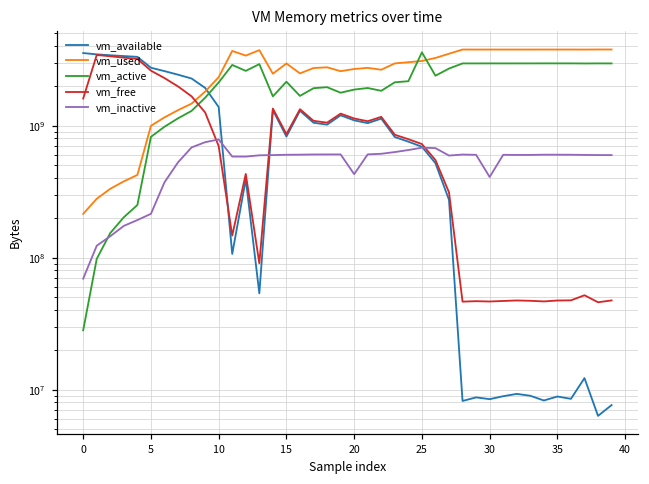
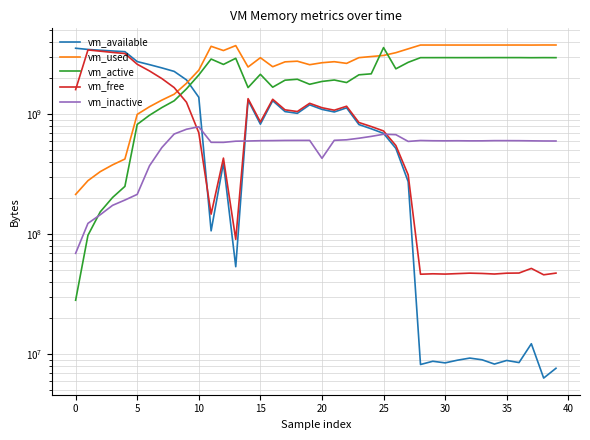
vm_inactive, 30: 410000000 -> 600000000
